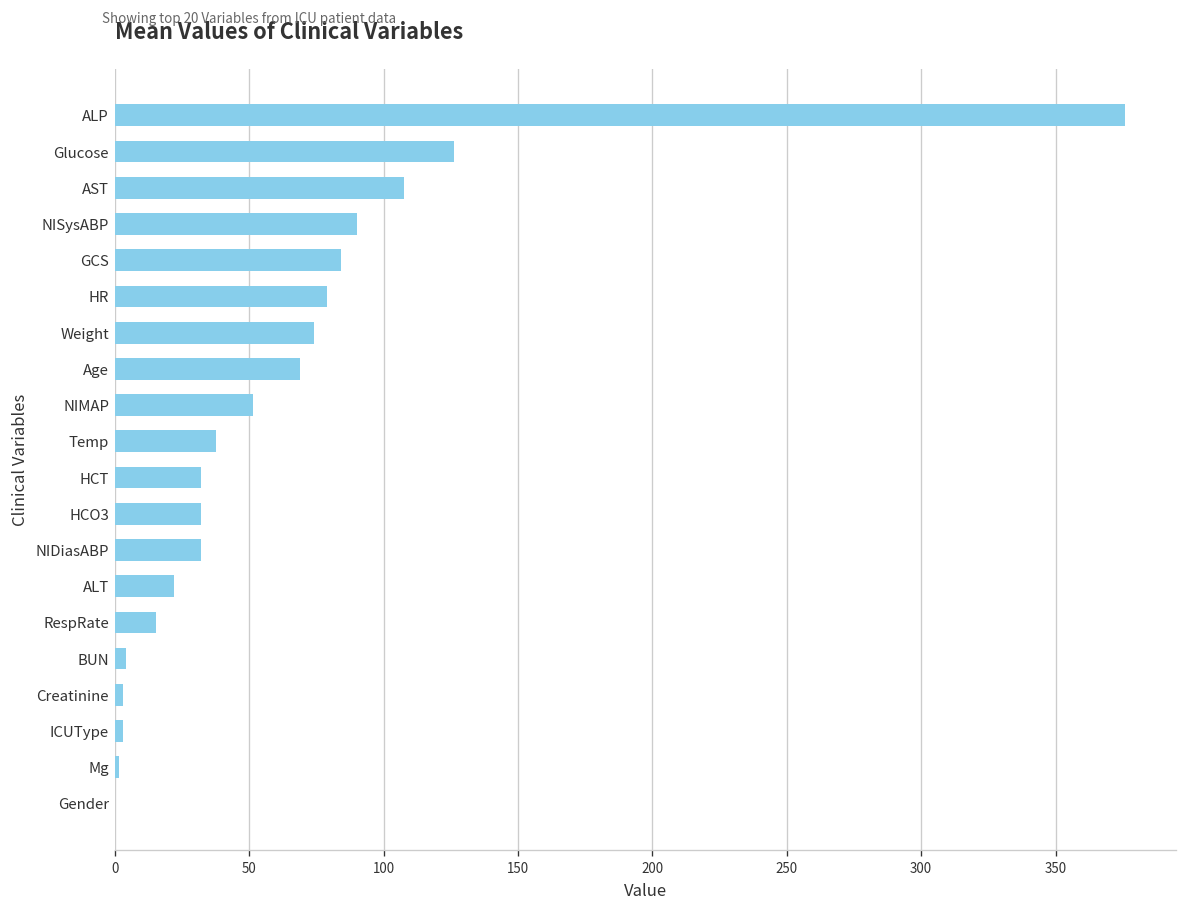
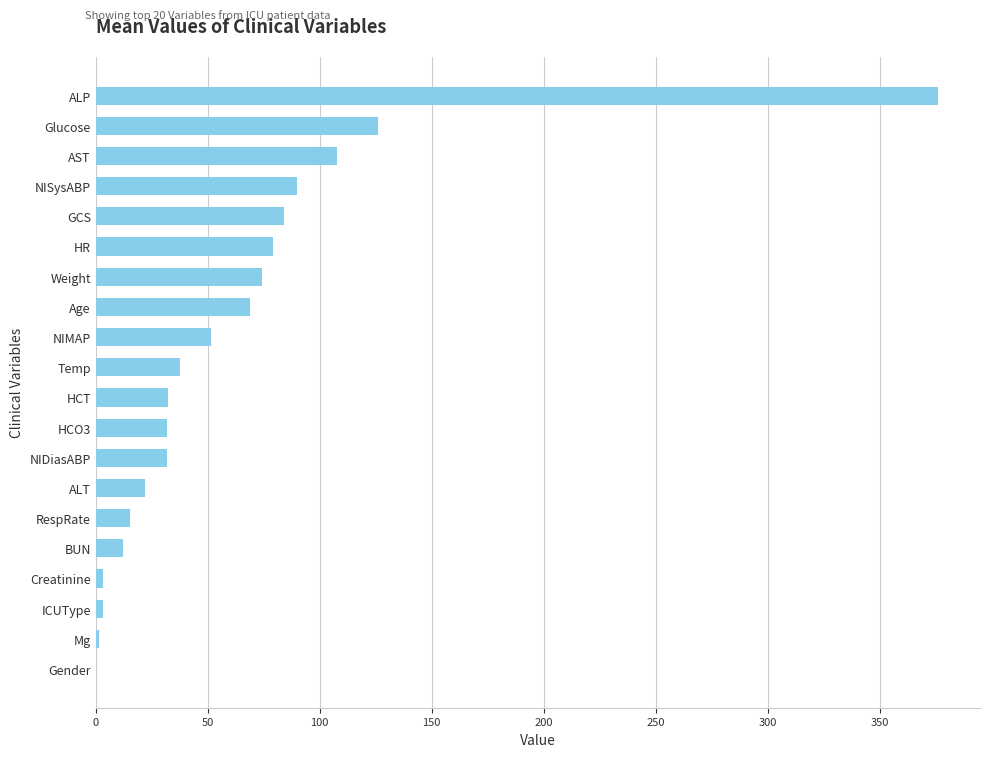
BUN: 4 -> 12
